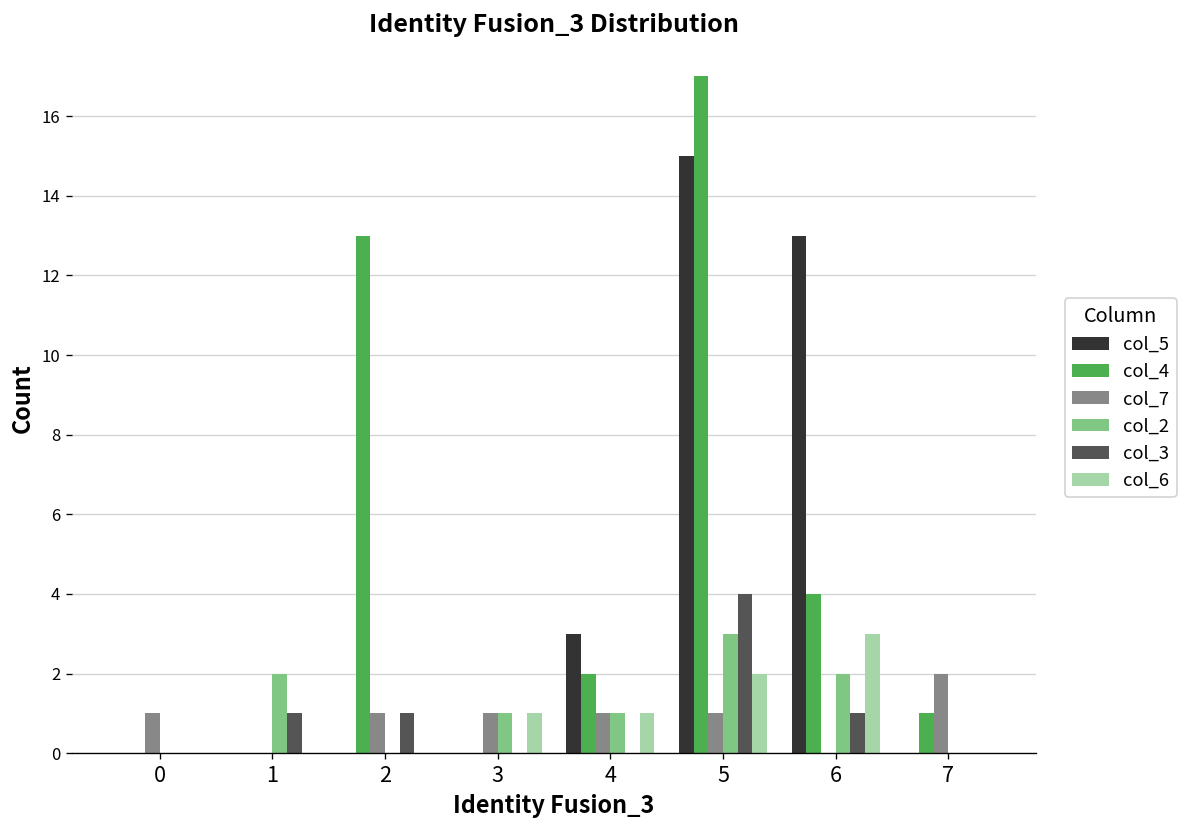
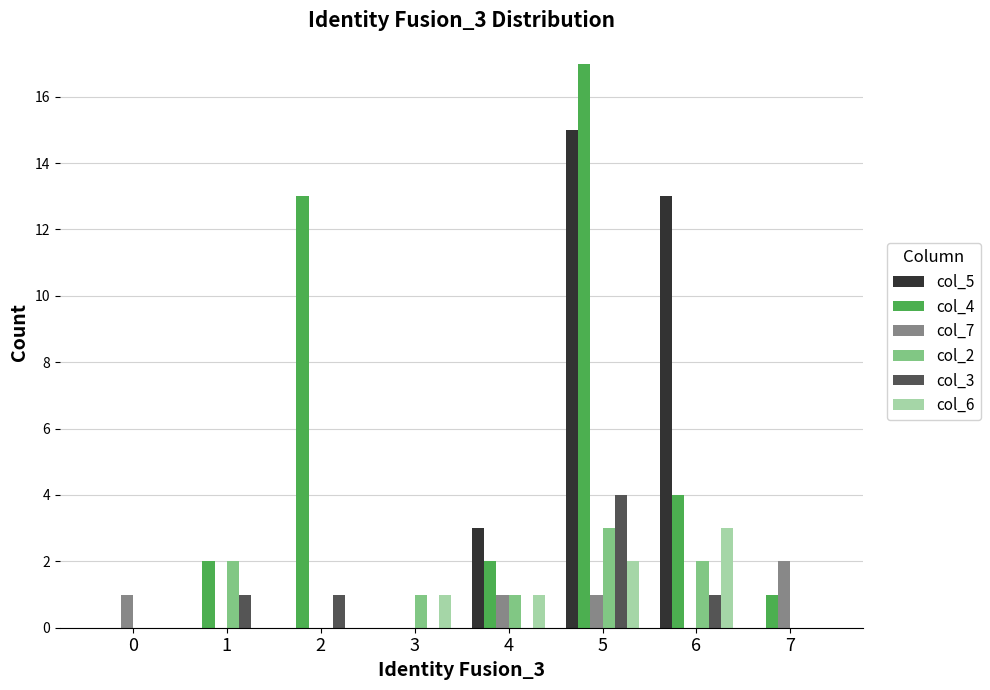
col_4, 1: 0 -> 2
col_7, 2: 1 -> 0
col_7, 3: 1 -> 0
